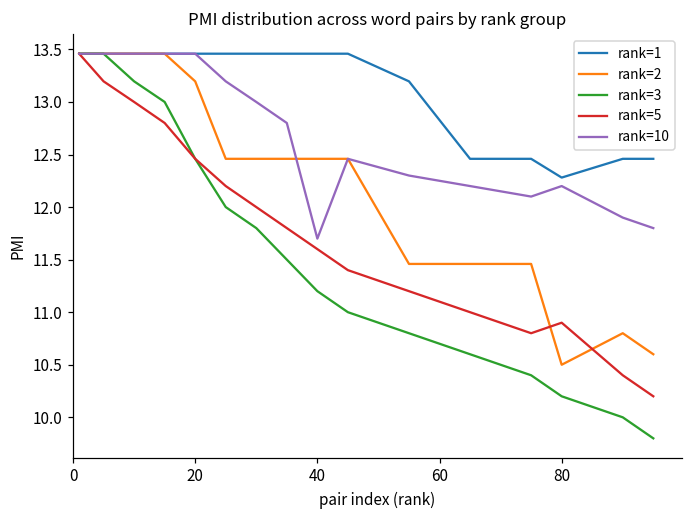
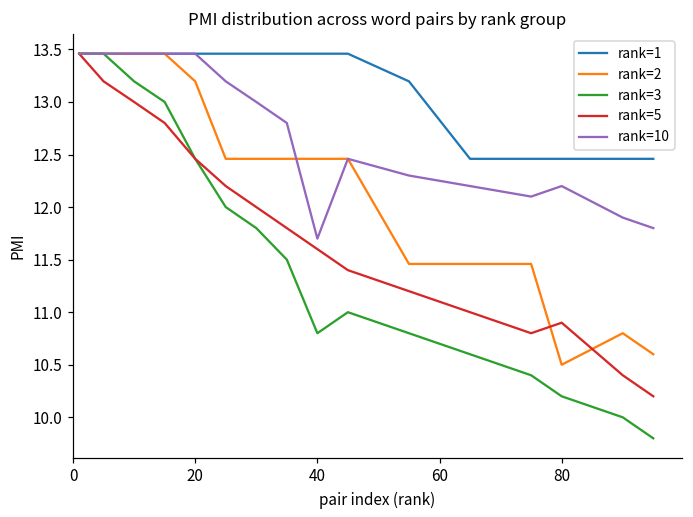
rank=3, 40: 11.2 -> 10.8
rank=1, 80: 12.3 -> 12.5
